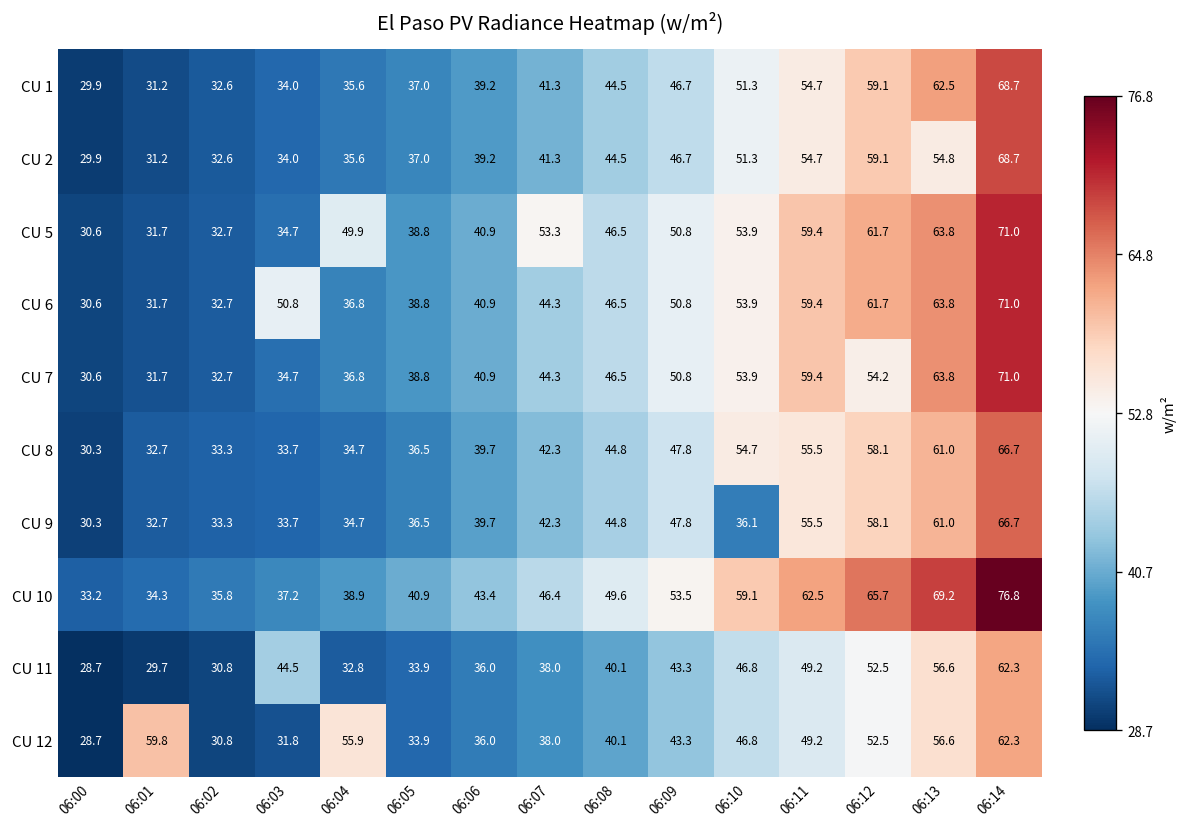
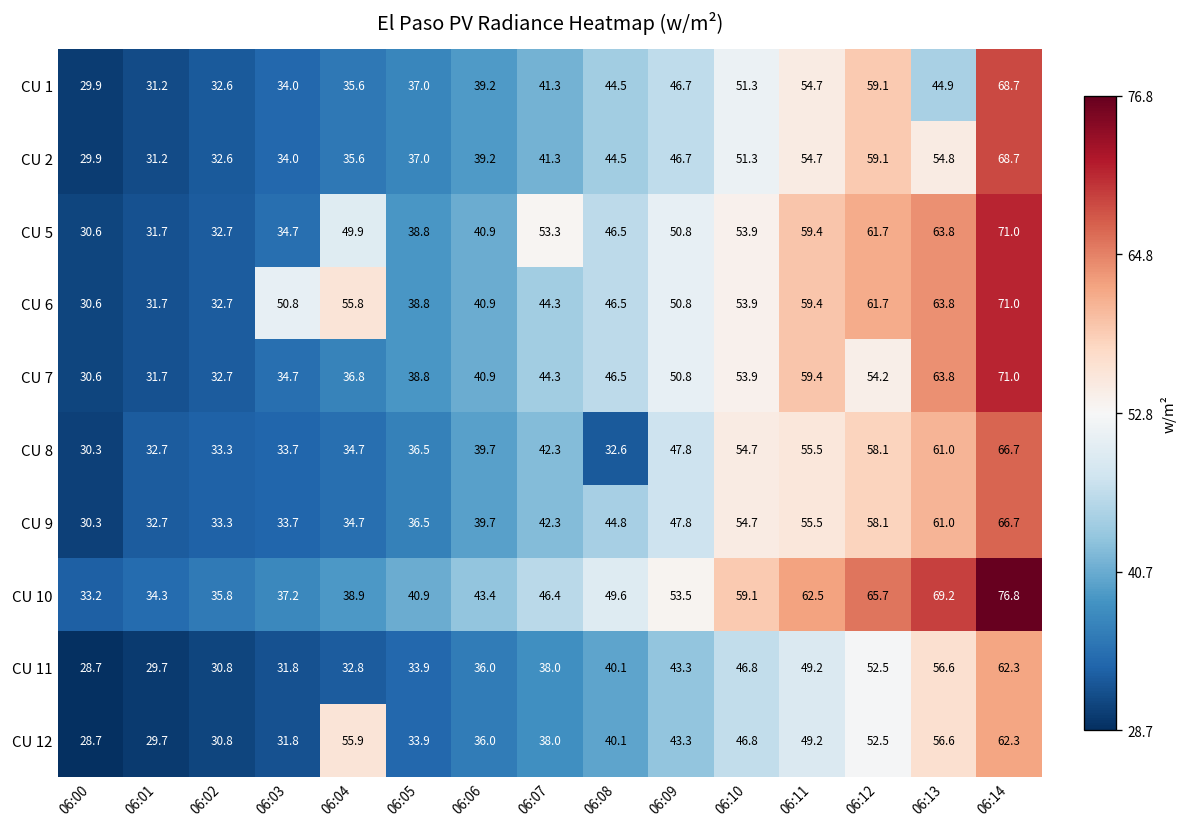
CU 1, 06:13: 62.5 -> 44.9
CU 6, 06:04: 36.8 -> 55.8
CU 8, 06:08: 44.8 -> 32.6
CU 9, 06:10: 36.1 -> 54.7
CU 11, 06:03: 44.5 -> 31.8
CU 12, 06:01: 59.8 -> 29.7
